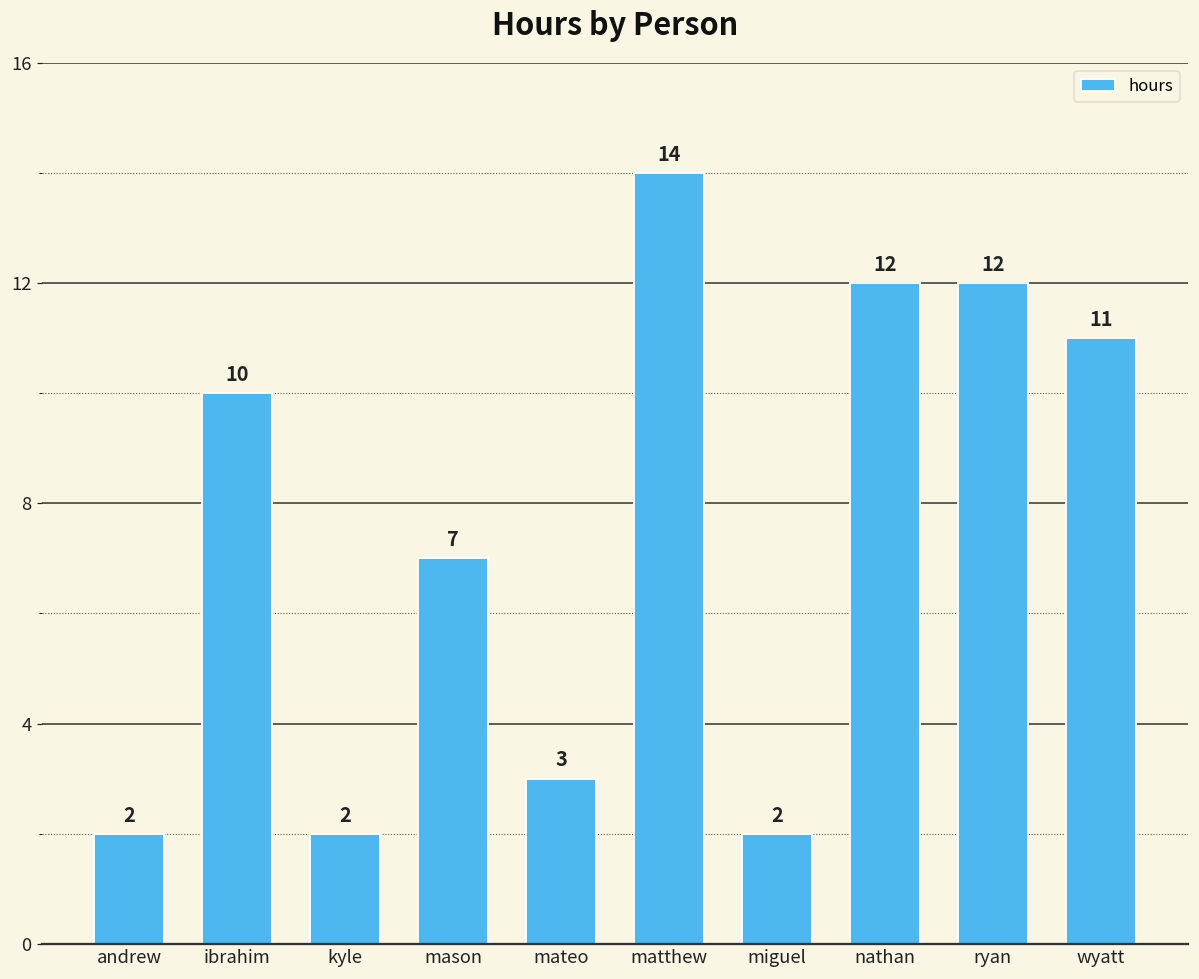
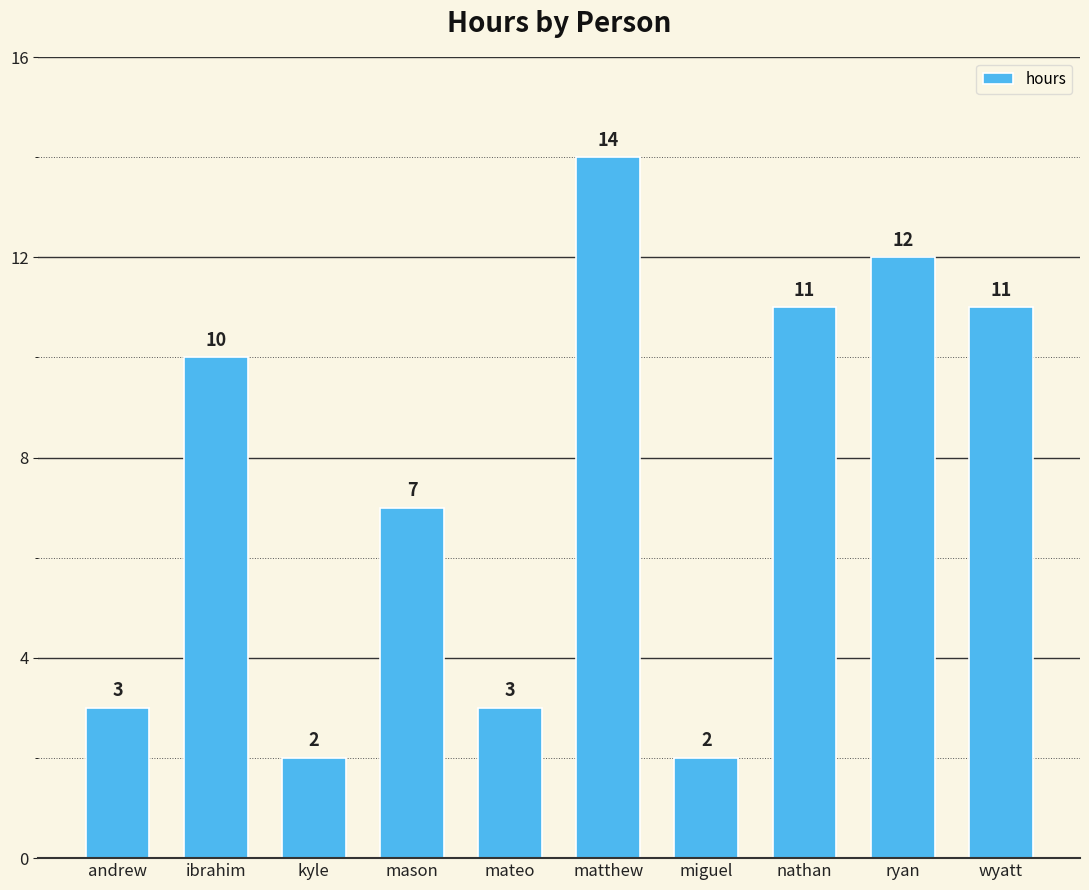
andrew: 2 -> 3
nathan: 12 -> 11
